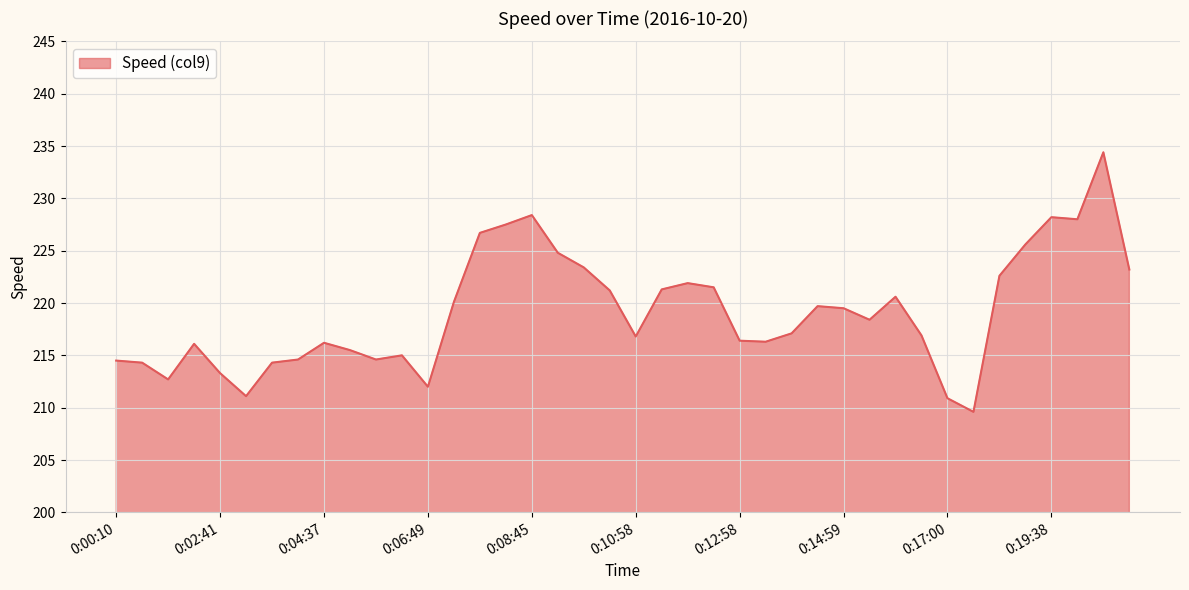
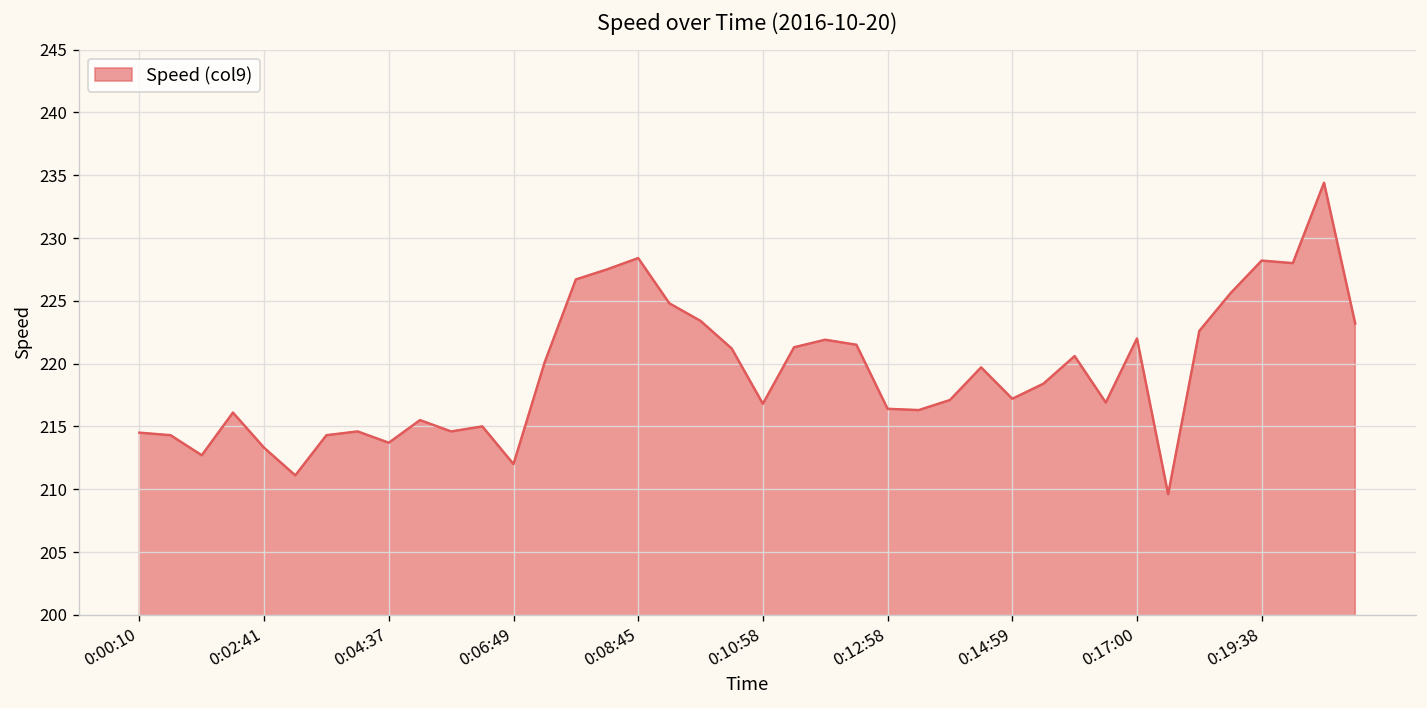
0:04:37: 216.2 -> 213.7
0:14:59: 219.5 -> 217.2
0:17:00: 210.9 -> 222.0
